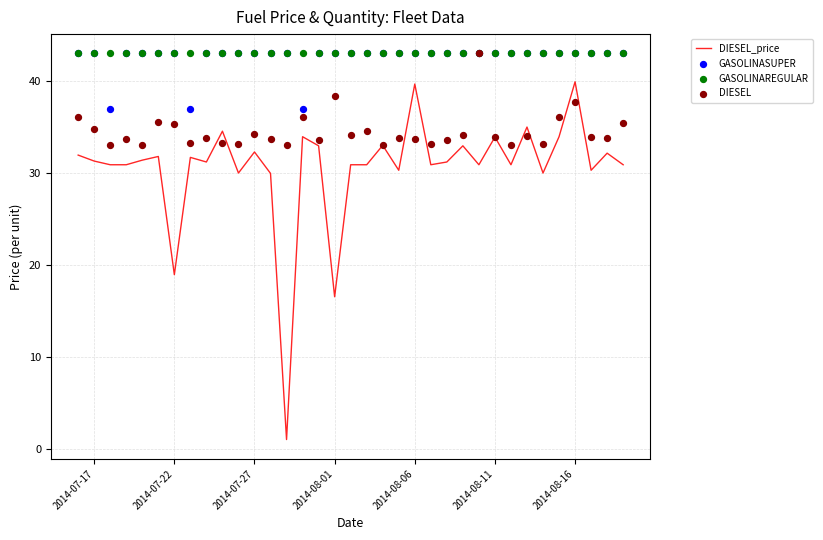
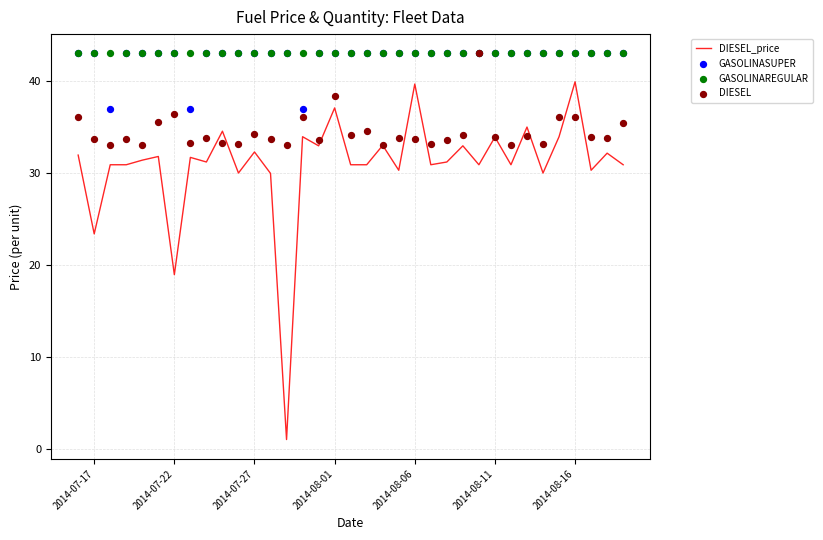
DIESEL_price, 2014-07-17: 31 -> 23
DIESEL, 2014-07-17: 35 -> 34
DIESEL, 2014-07-22: 35 -> 36
DIESEL_price, 2014-08-01: 17 -> 37
DIESEL, 2014-08-16: 38 -> 36
